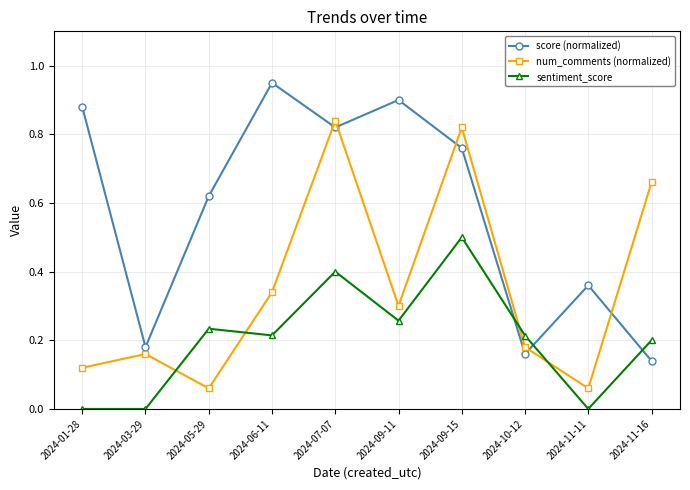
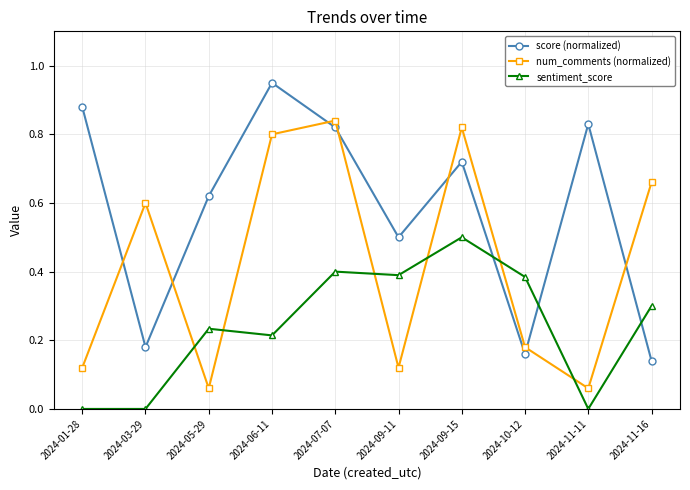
num_comments (normalized), 2024-03-29: 0.16 -> 0.60
num_comments (normalized), 2024-06-11: 0.34 -> 0.80
score (normalized), 2024-09-11: 0.90 -> 0.50
num_comments (normalized), 2024-09-11: 0.30 -> 0.12
sentiment_score, 2024-09-11: 0.26 -> 0.39
score (normalized), 2024-09-15: 0.76 -> 0.72
sentiment_score, 2024-10-12: 0.21 -> 0.38
score (normalized), 2024-11-11: 0.36 -> 0.83
sentiment_score, 2024-11-16: 0.2 -> 0.3
